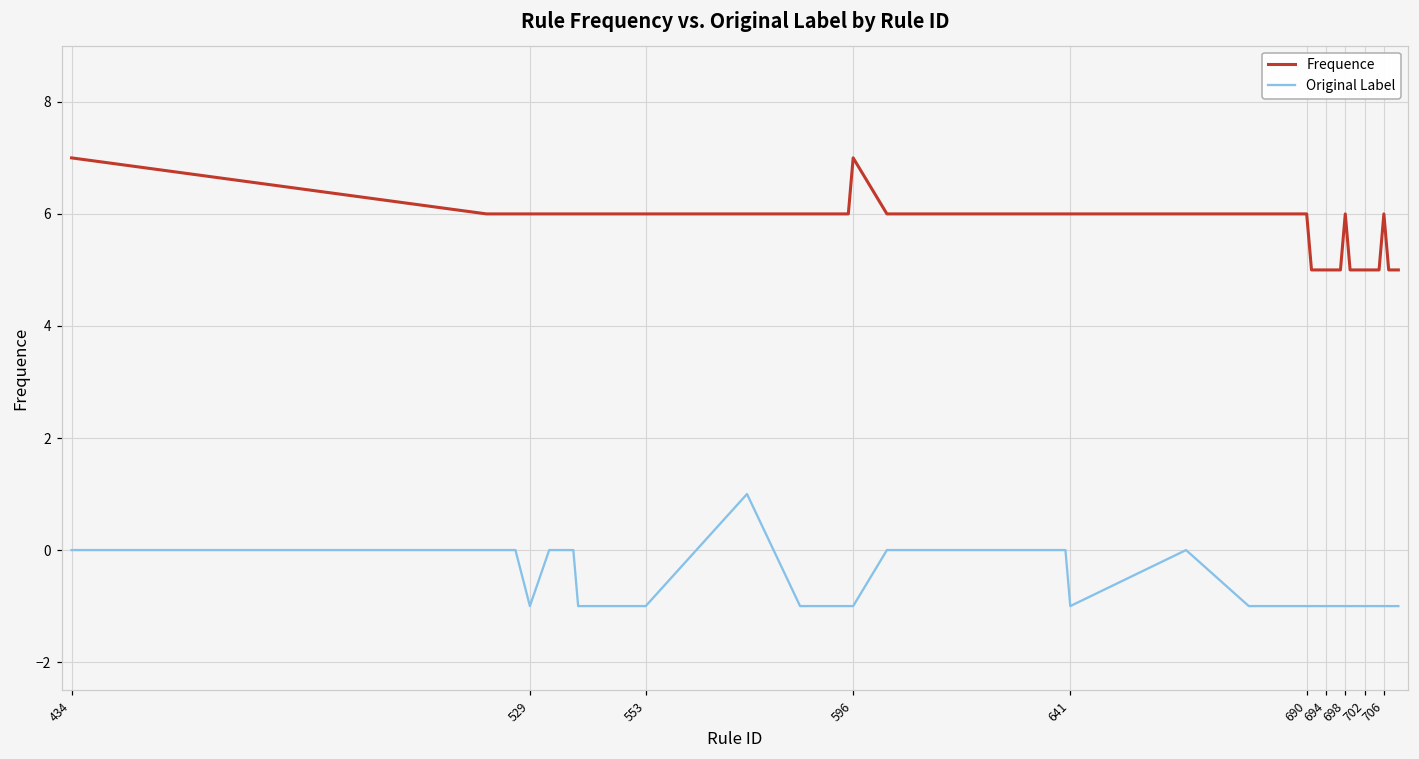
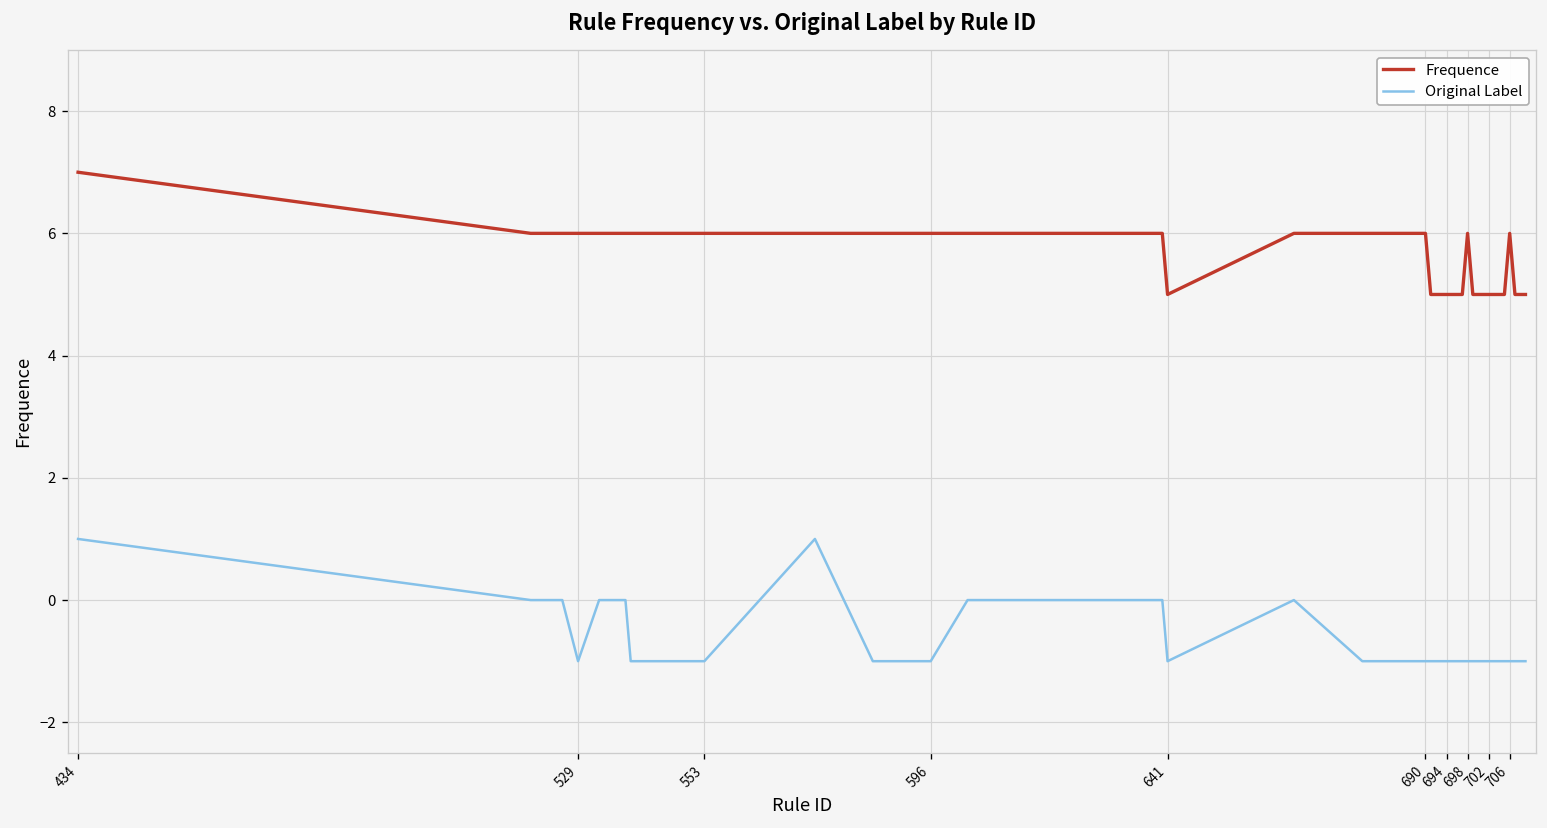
Original Label, 434: 0 -> 1
Frequence, 596: 7 -> 6
Frequence, 641: 6 -> 5
